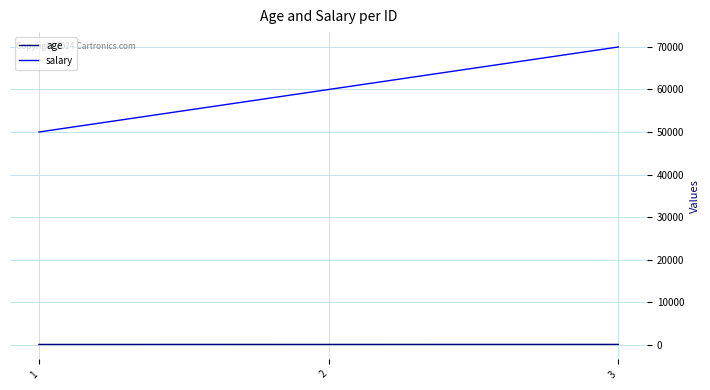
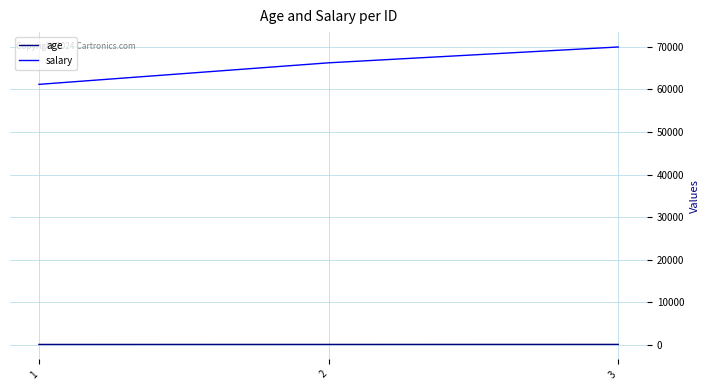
salary, 1: 50000 -> 61000
salary, 2: 60000 -> 66000
